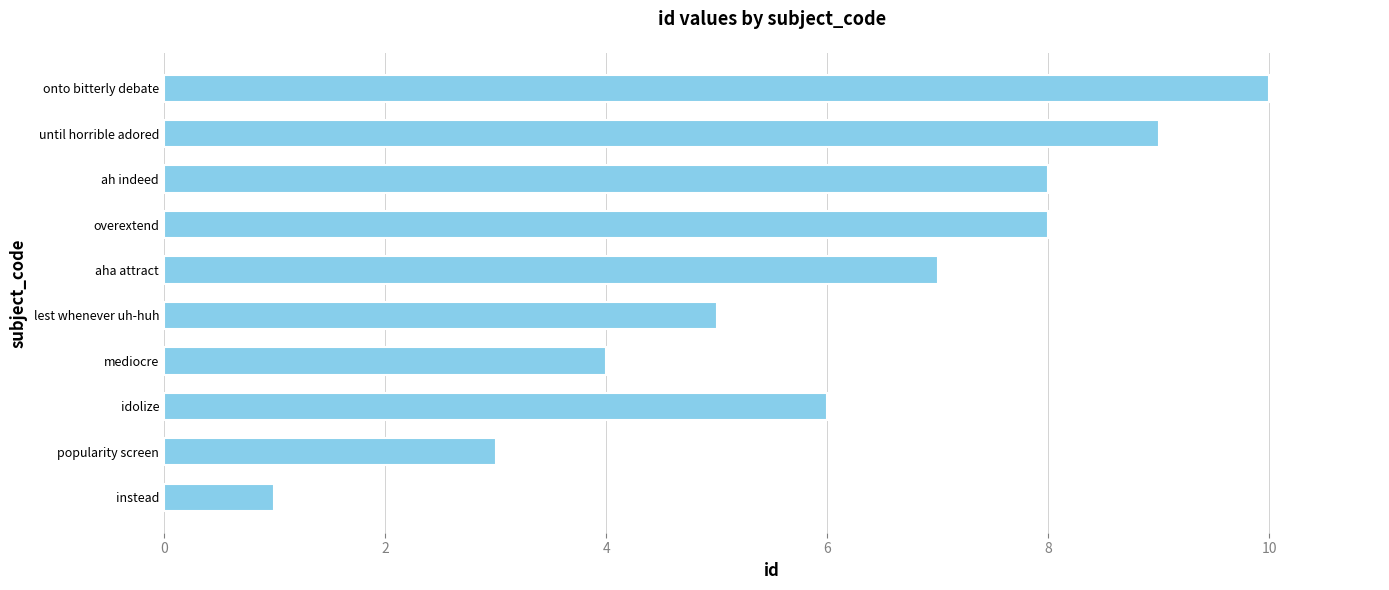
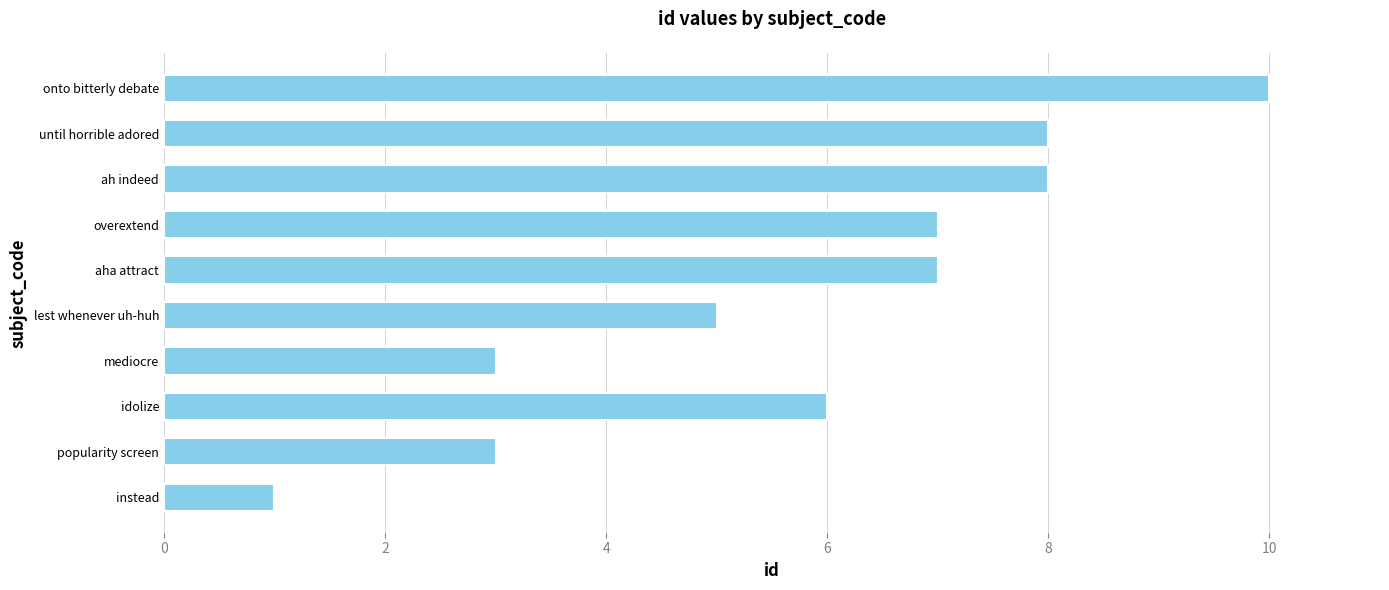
until horrible adored: 9 -> 8
overextend: 8 -> 7
mediocre: 4 -> 3
